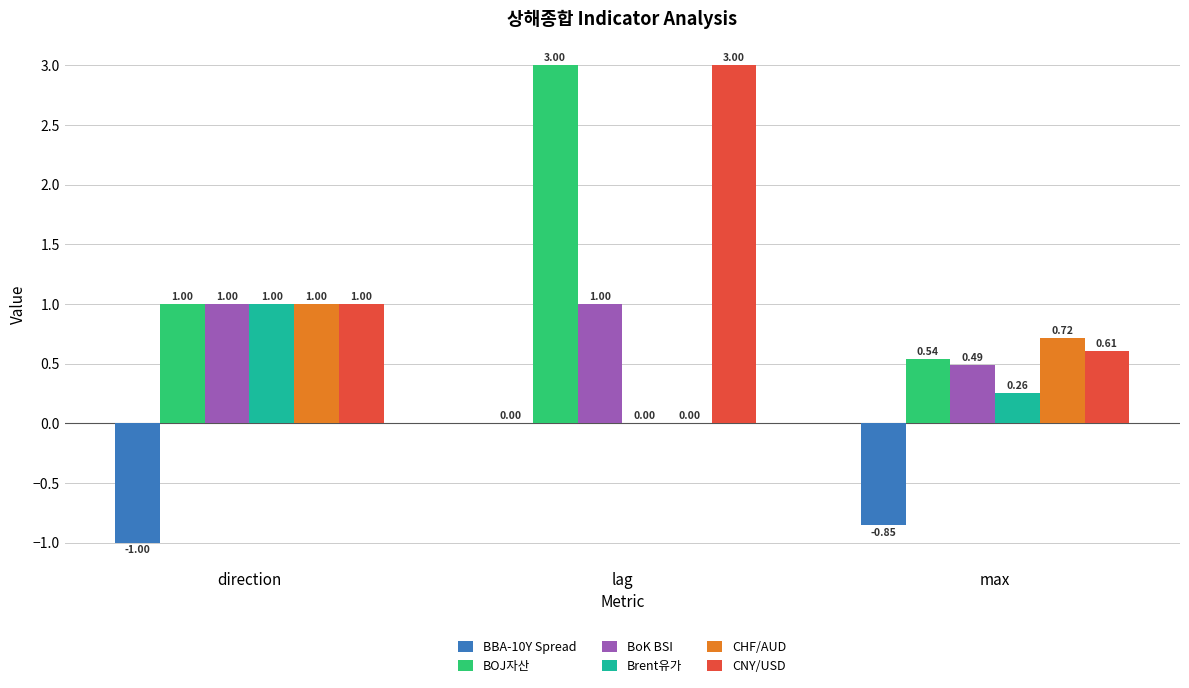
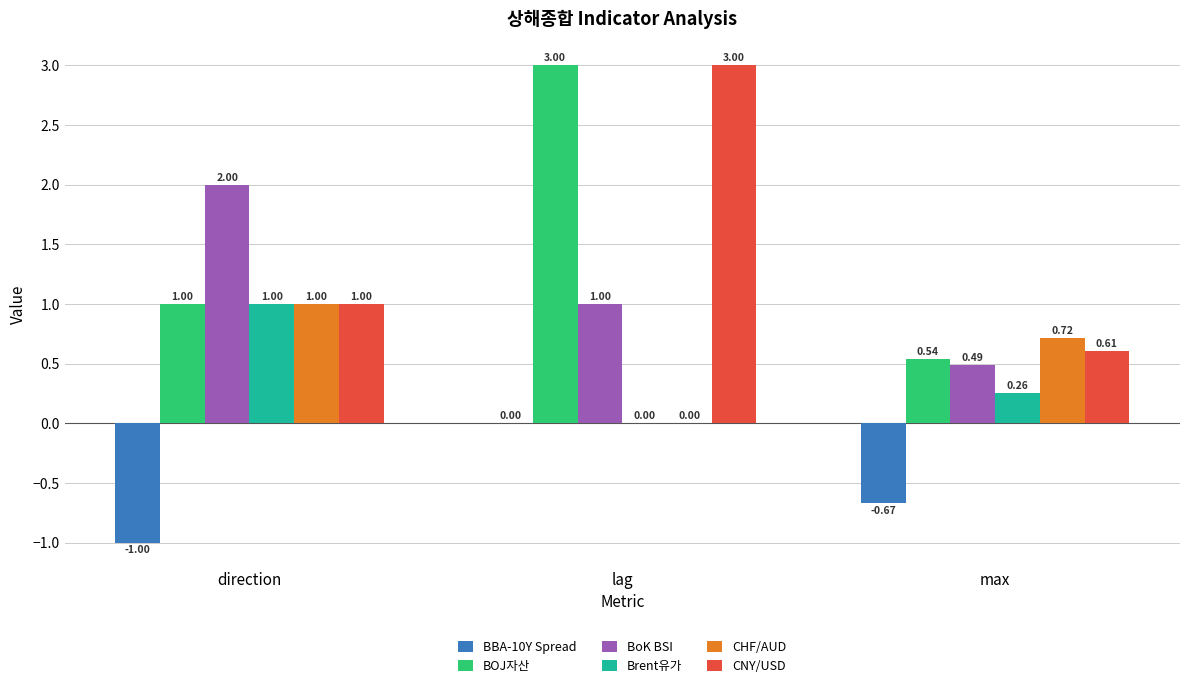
BoK BSI, direction: 1.00 -> 2.00
BBA-10Y Spread, max: -0.85 -> -0.67
